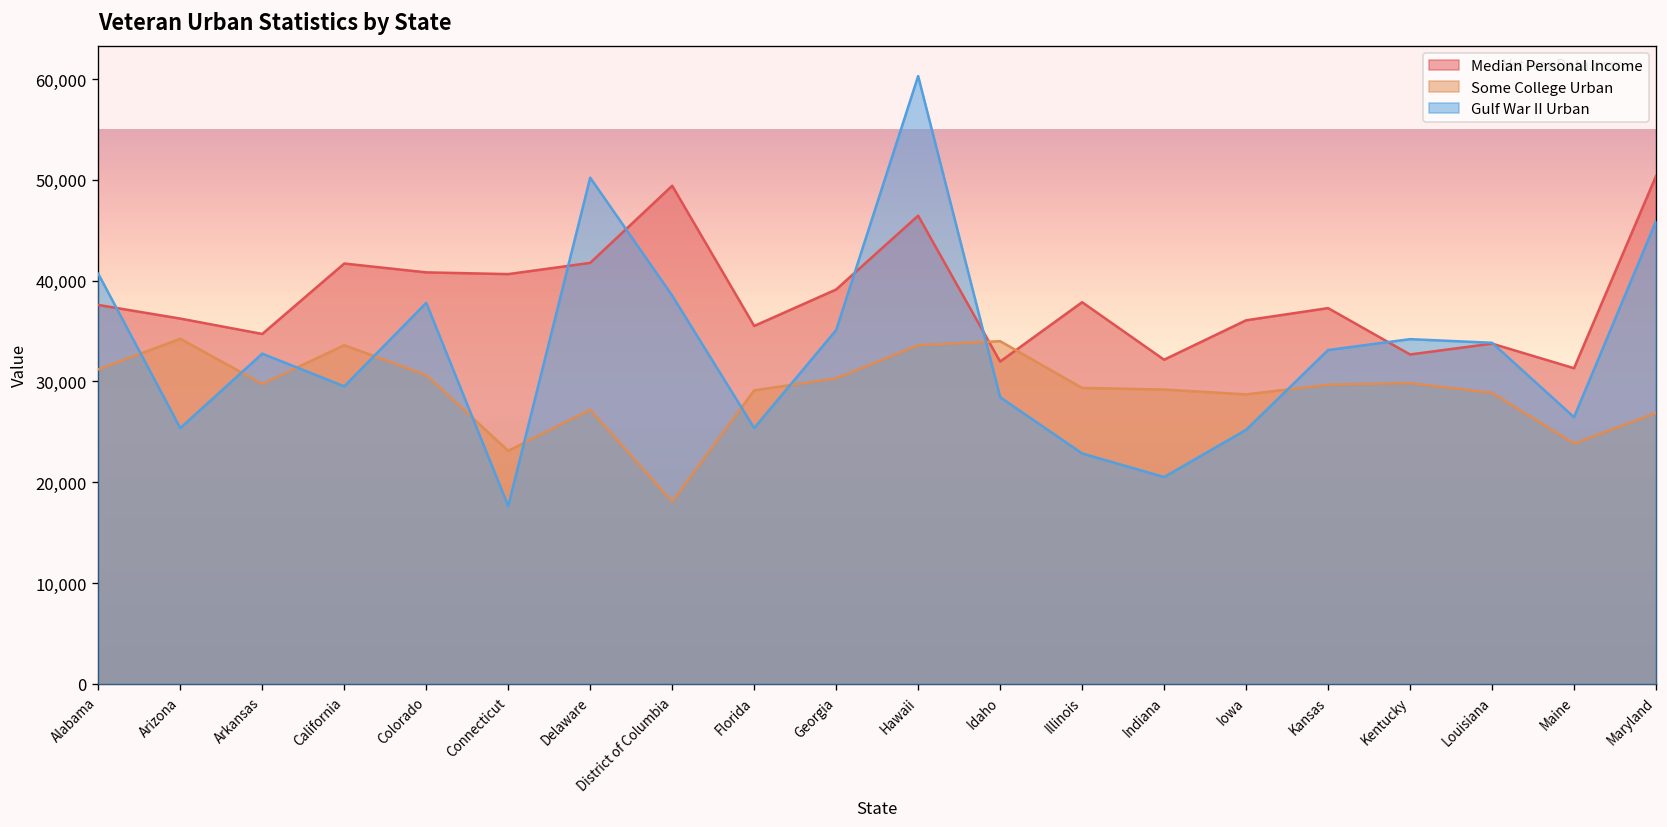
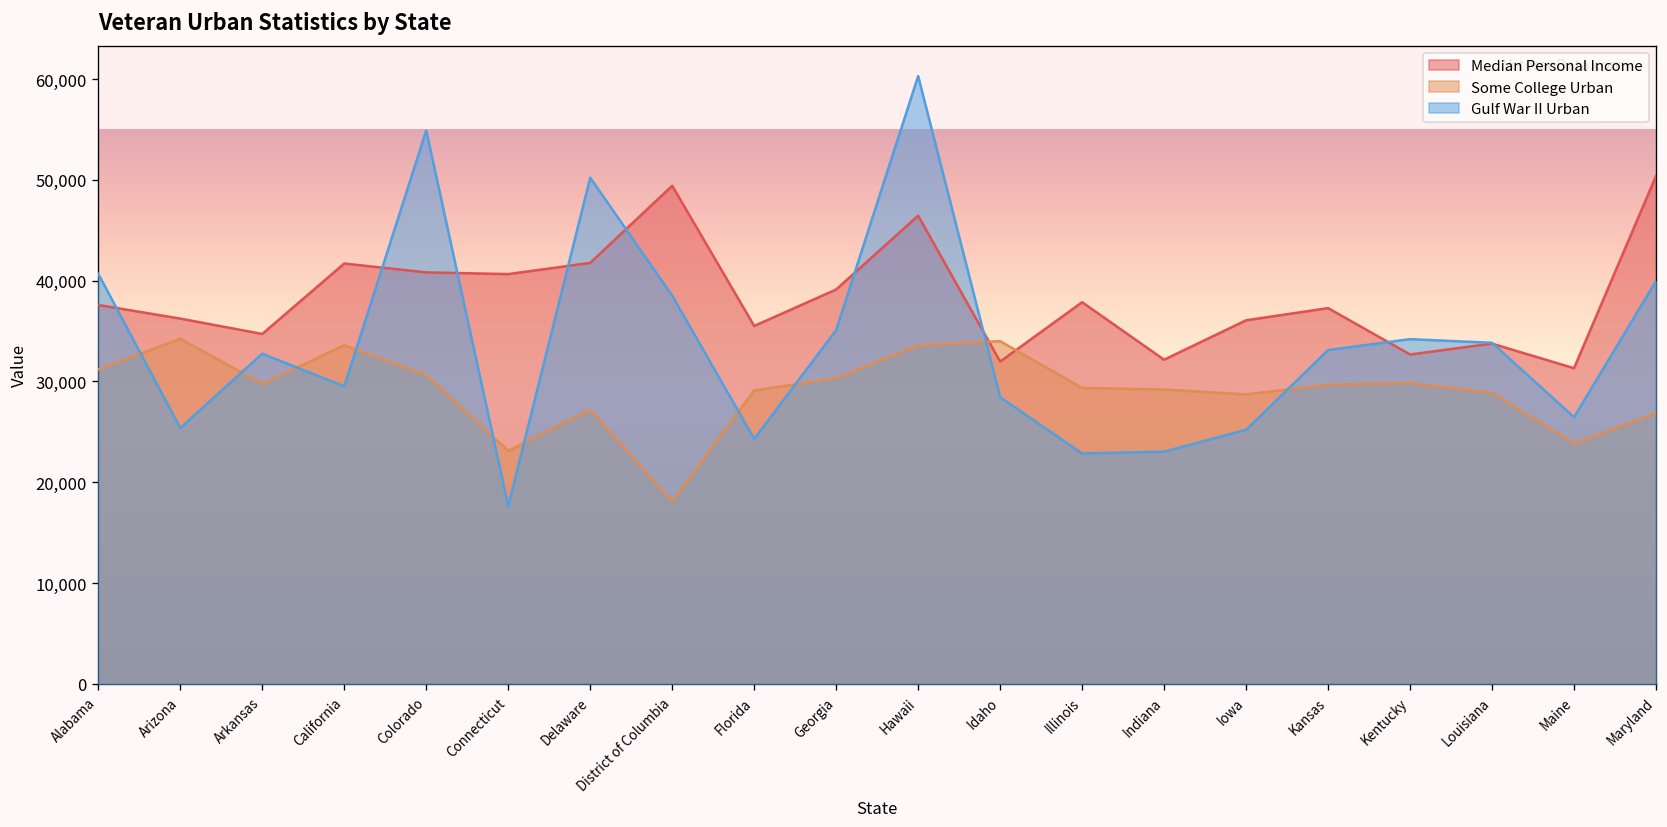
Gulf War II Urban, Colorado: 38,000 -> 55,000
Gulf War II Urban, Florida: 25,000 -> 24,000
Gulf War II Urban, Indiana: 21,000 -> 23,000
Gulf War II Urban, Maryland: 46,000 -> 40,000
